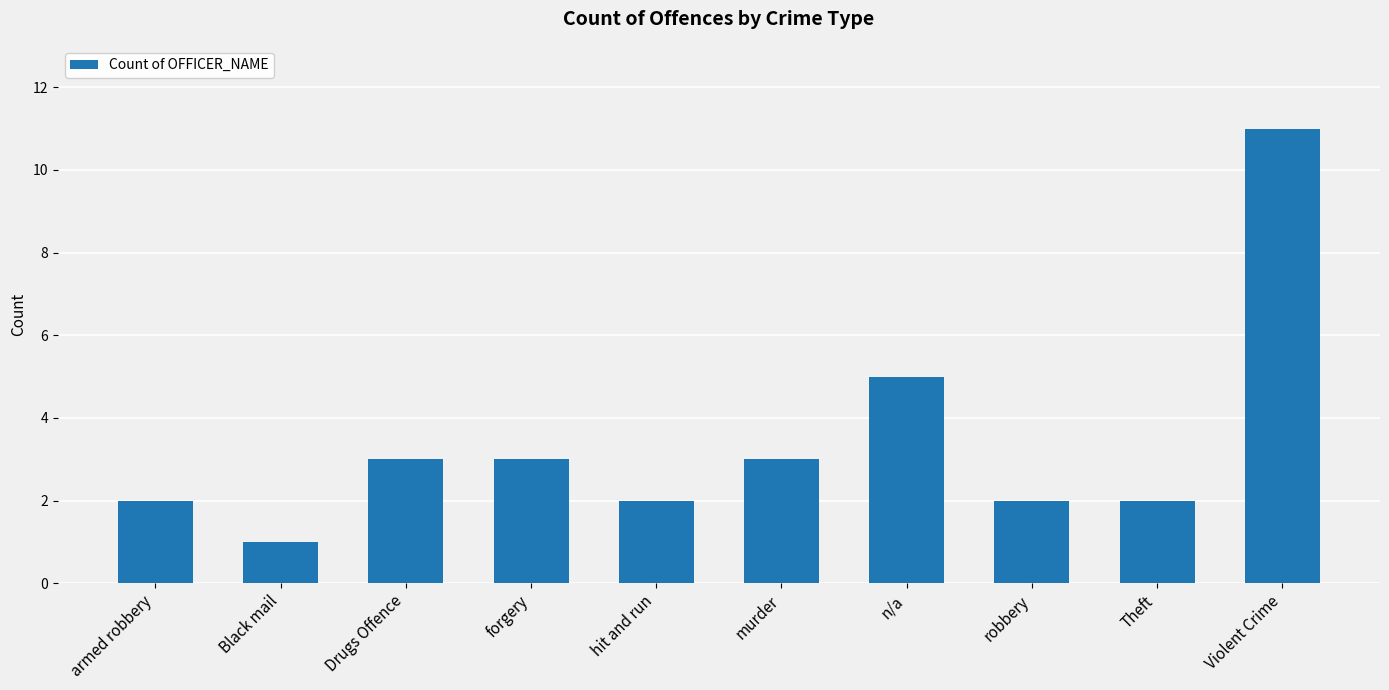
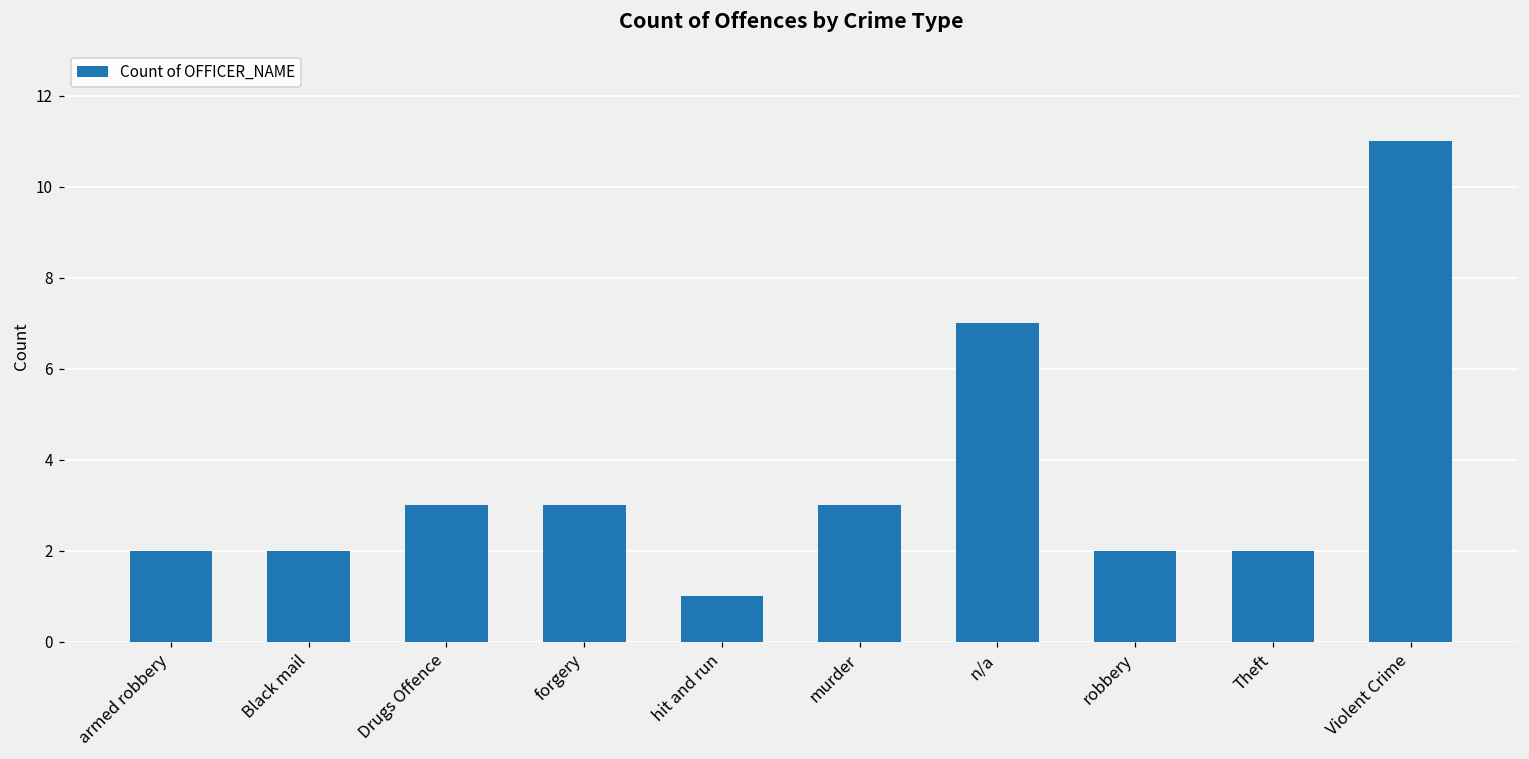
Black mail: 1 -> 2
hit and run: 2 -> 1
n/a: 5 -> 7
